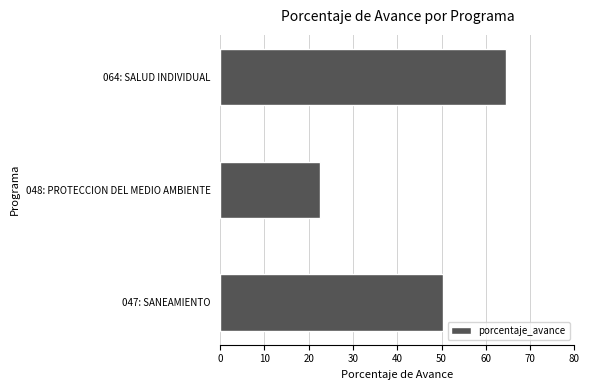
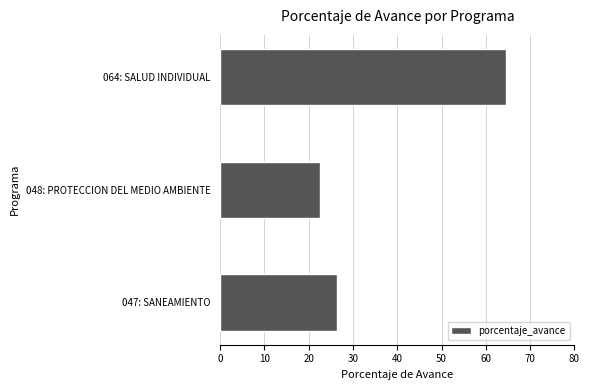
047: SANEAMIENTO: 50 -> 26
